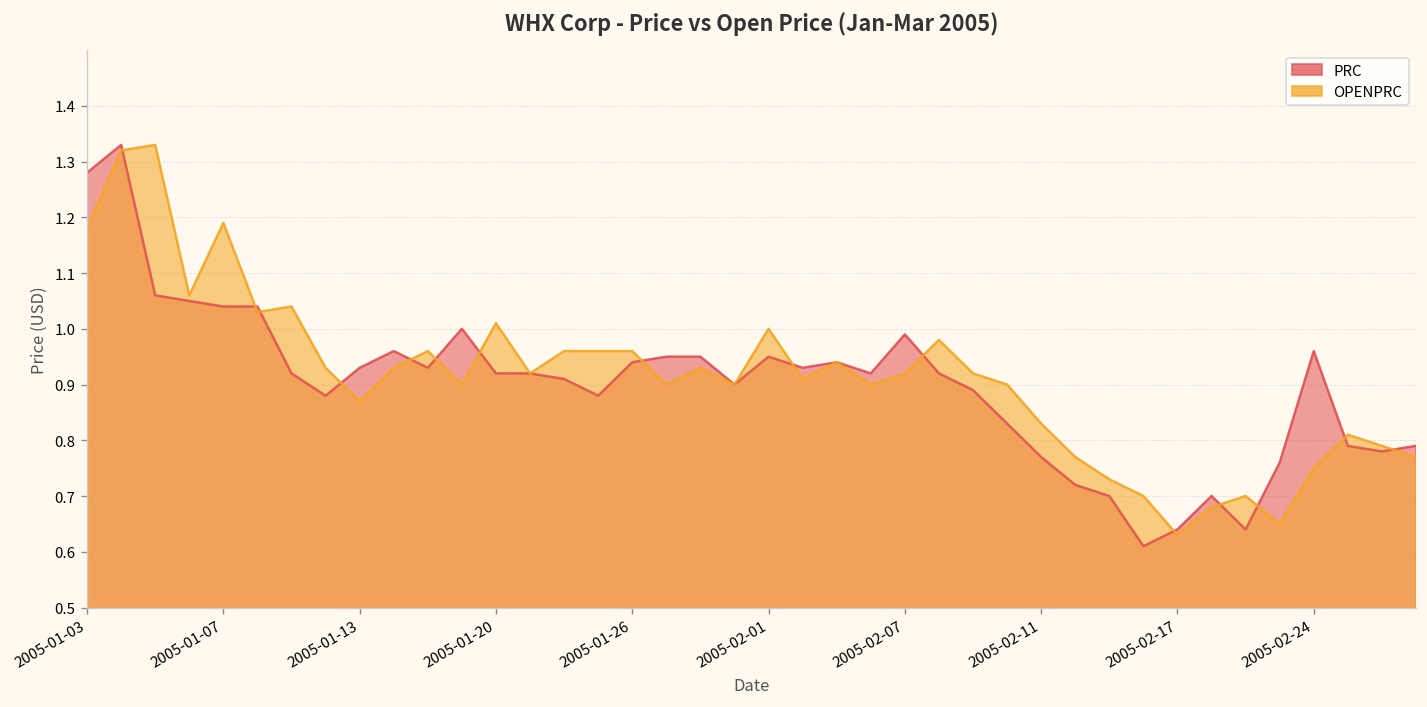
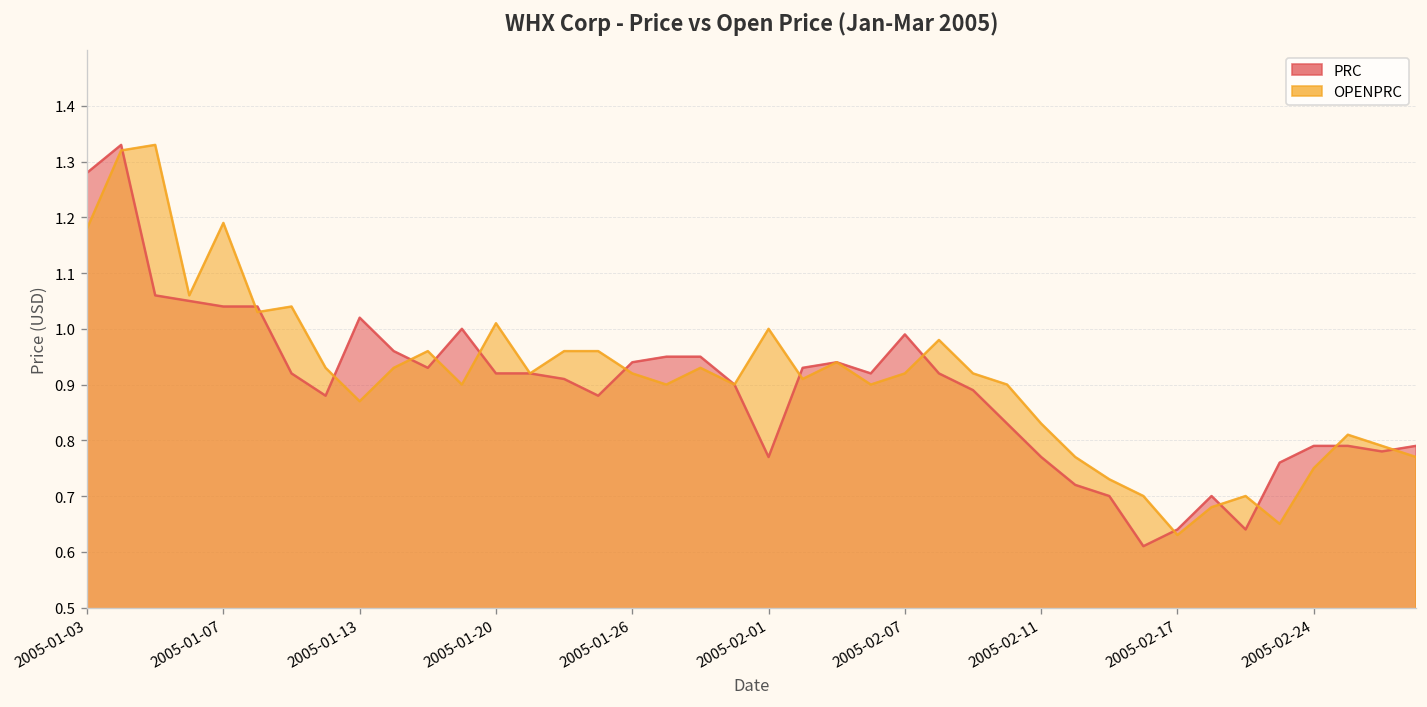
PRC, 2005-01-13: 0.93 -> 1.02
OPENPRC, 2005-01-26: 0.96 -> 0.92
PRC, 2005-02-01: 0.95 -> 0.77
PRC, 2005-02-24: 0.96 -> 0.79
